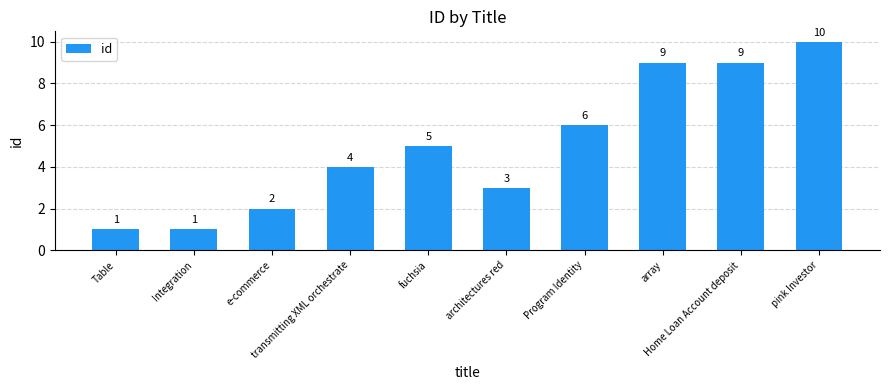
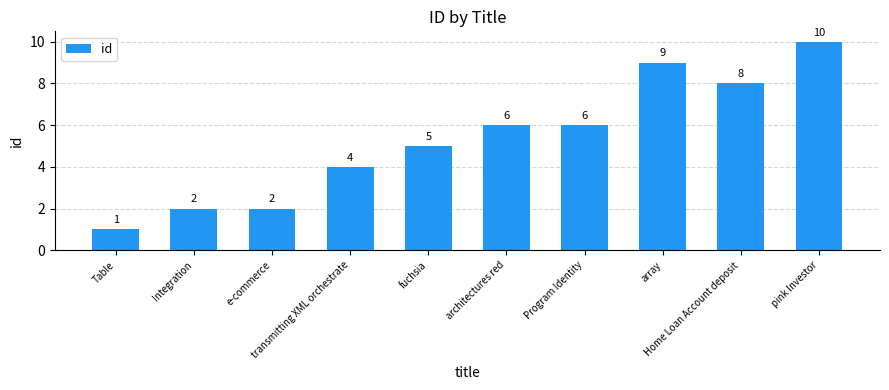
Integration: 1 -> 2
architectures red: 3 -> 6
Home Loan Account deposit: 9 -> 8
